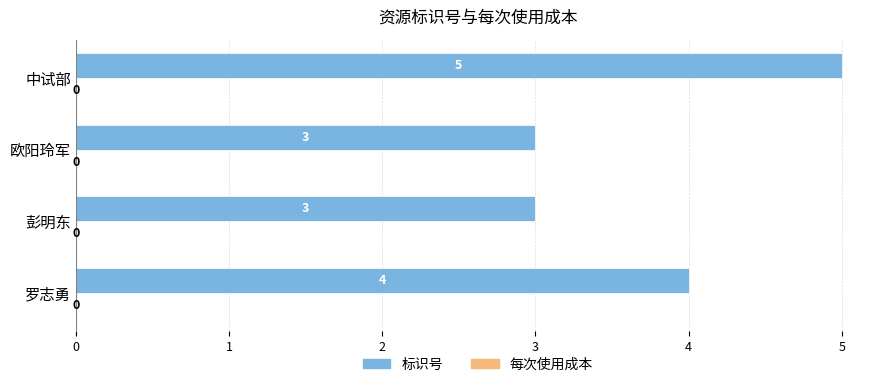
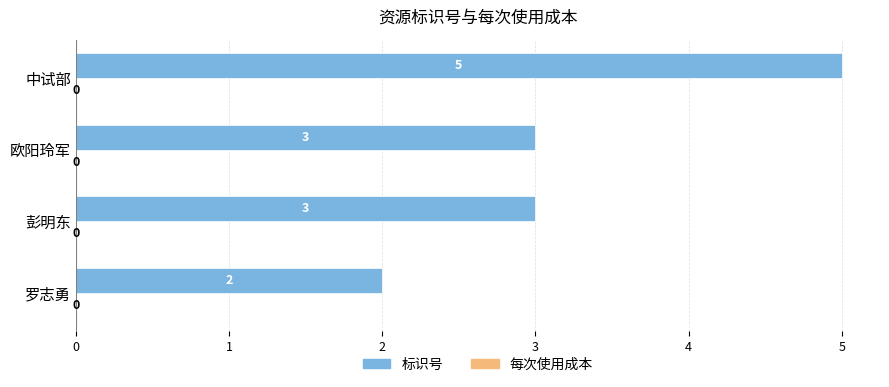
标识号, 罗志勇: 4 -> 2
